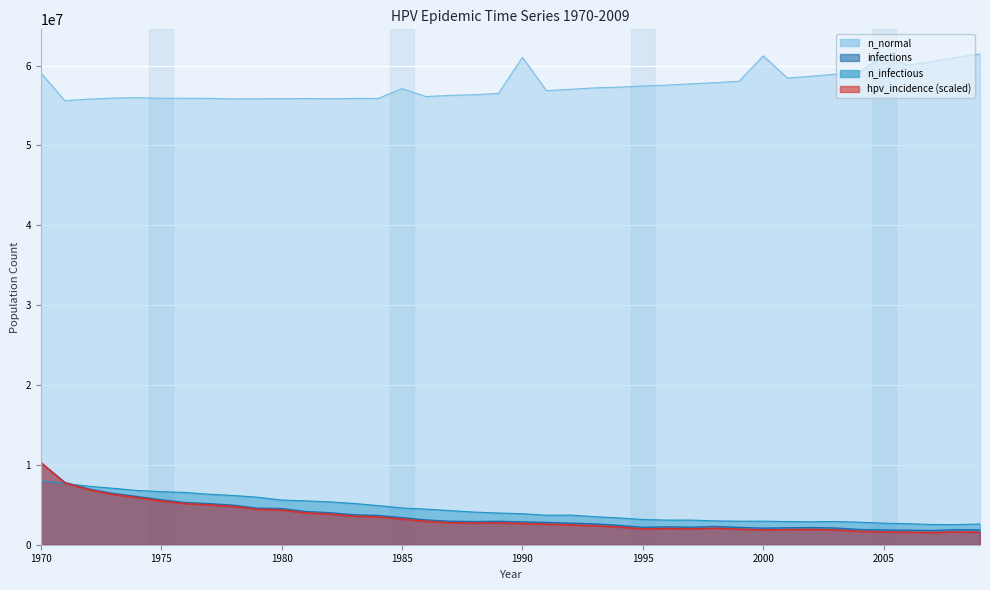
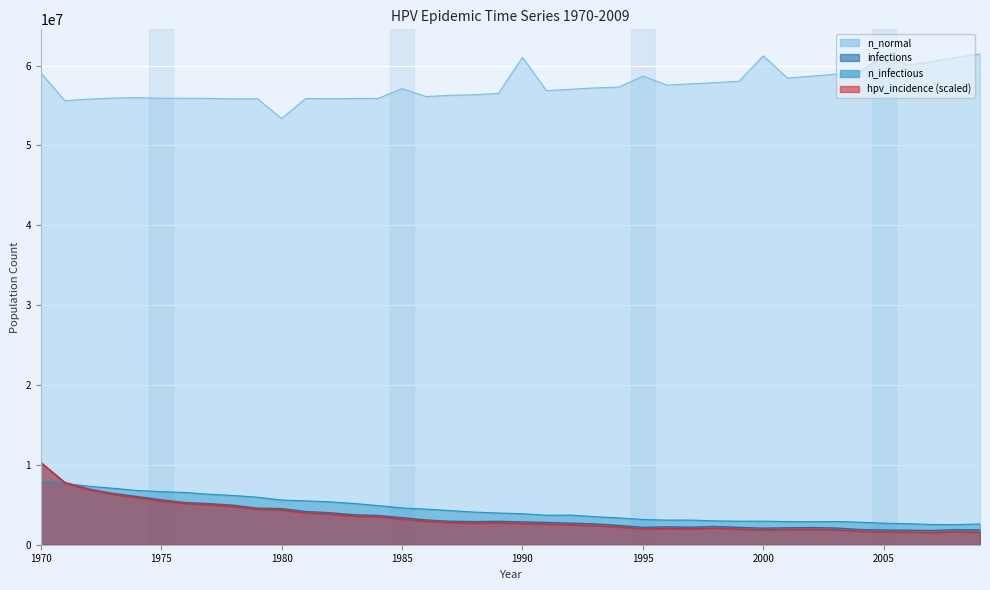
n_normal, 1980: 56000000 -> 53000000
n_normal, 1995: 57000000 -> 59000000
